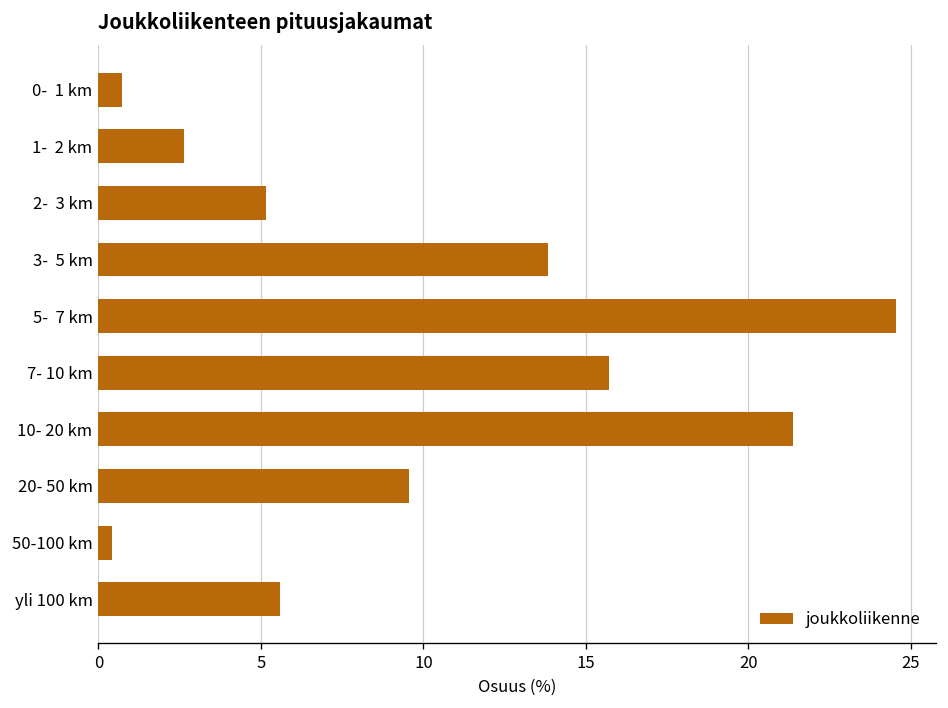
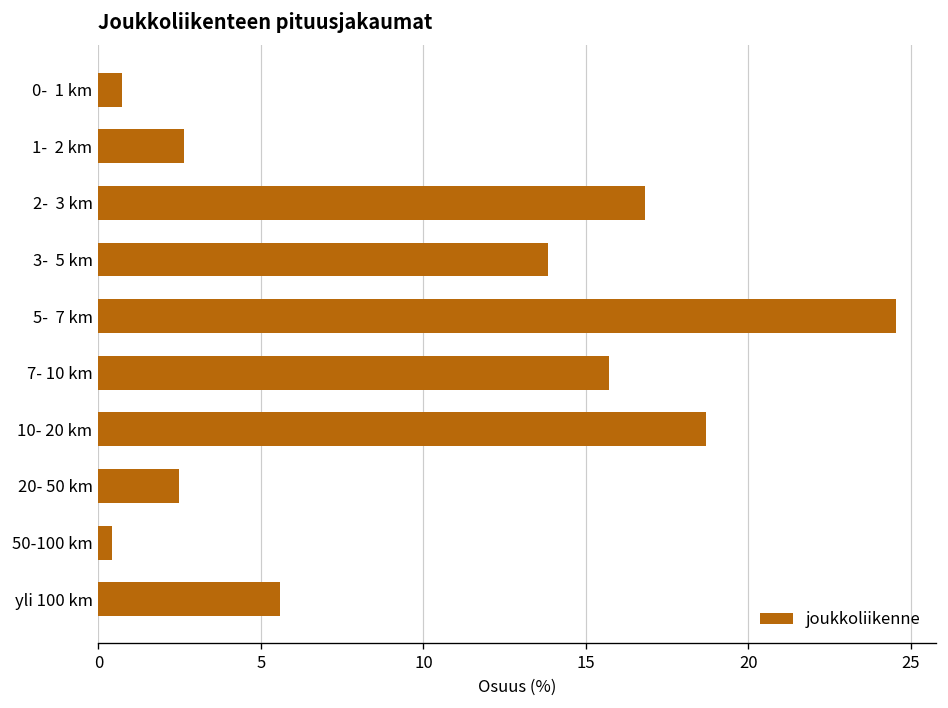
2- 3 km: 5.2 -> 16.8
10- 20 km: 21.4 -> 18.7
20- 50 km: 9.6 -> 2.5
